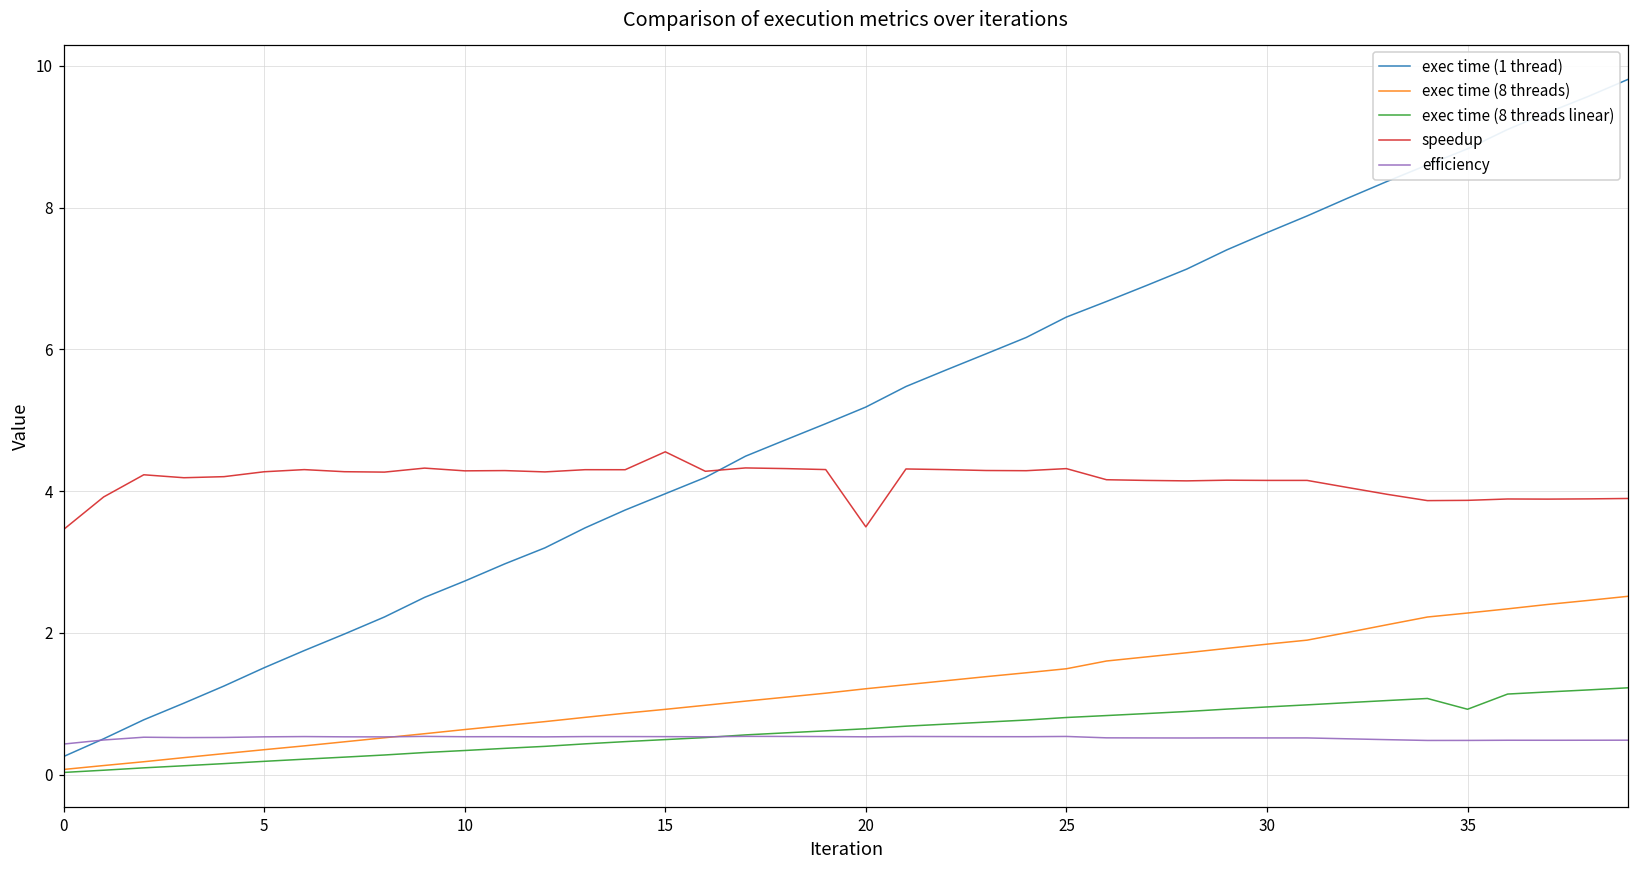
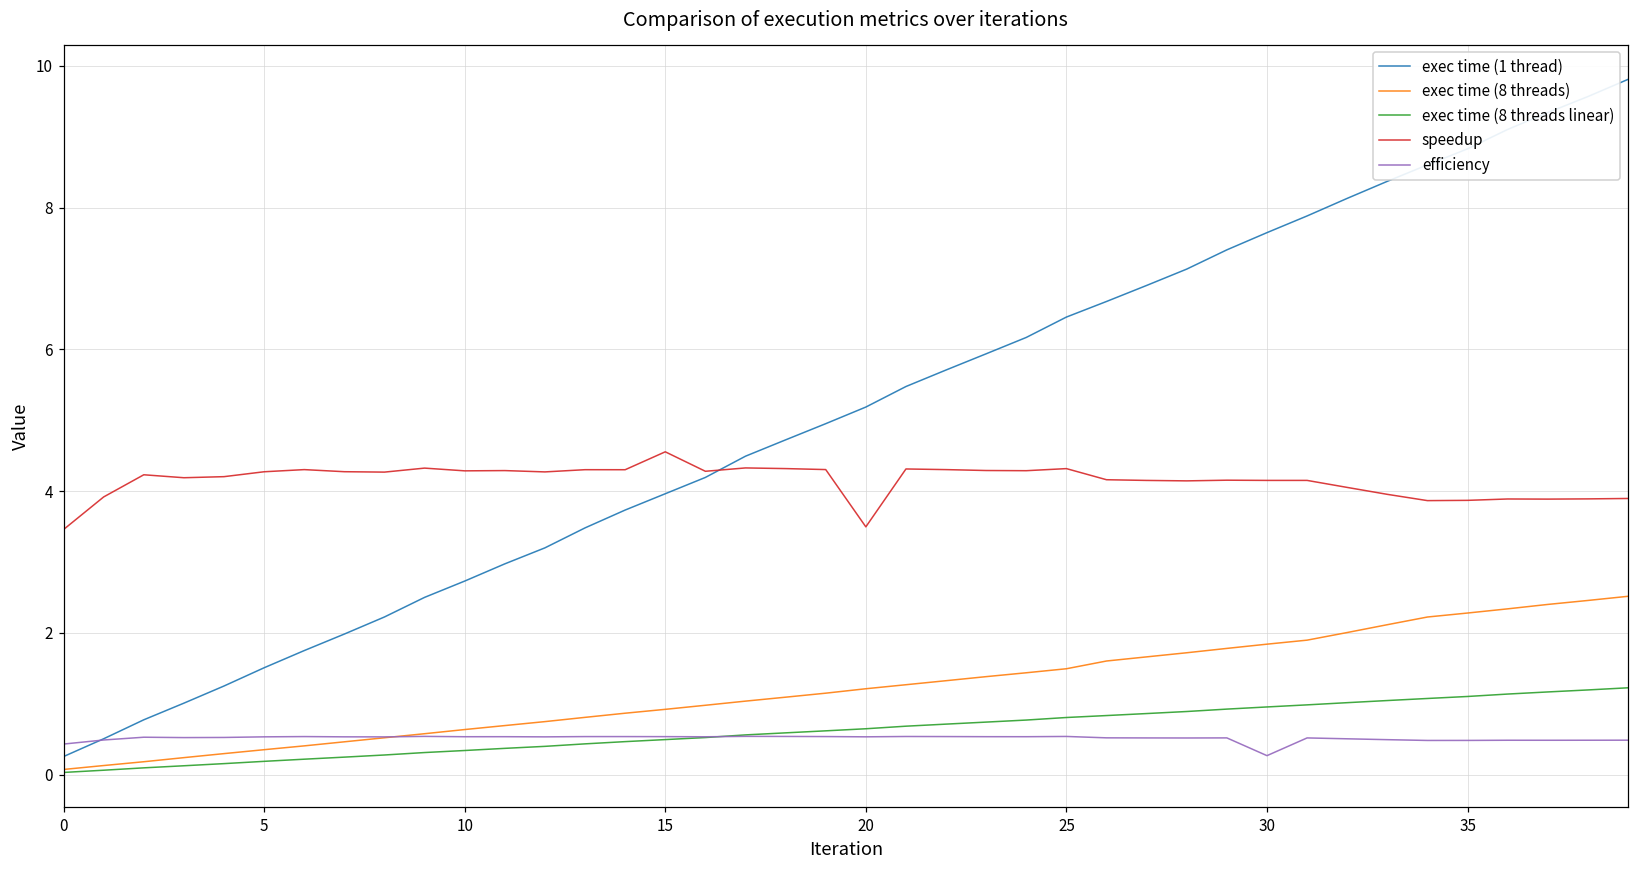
efficiency, 30: 0.5 -> 0.3
exec time (8 threads linear), 35: 0.9 -> 1.1
